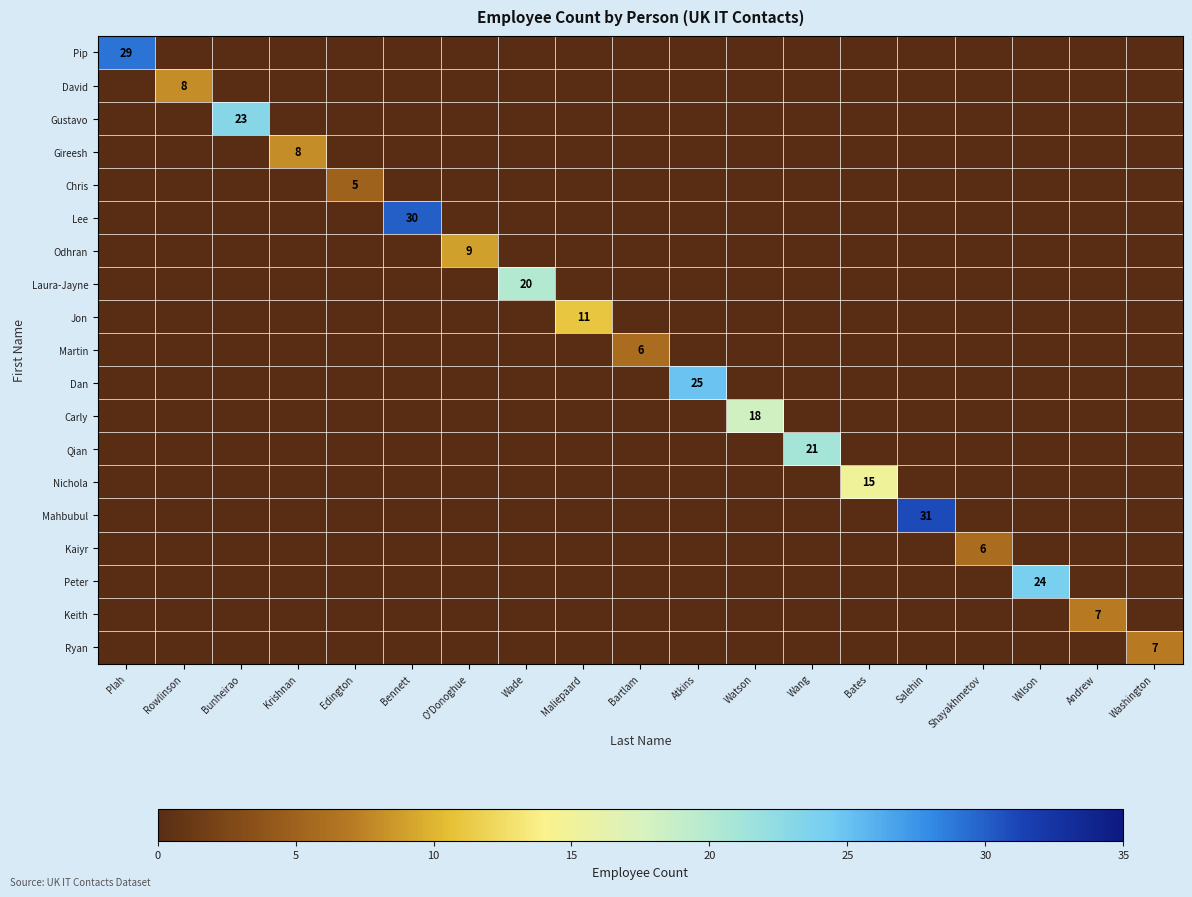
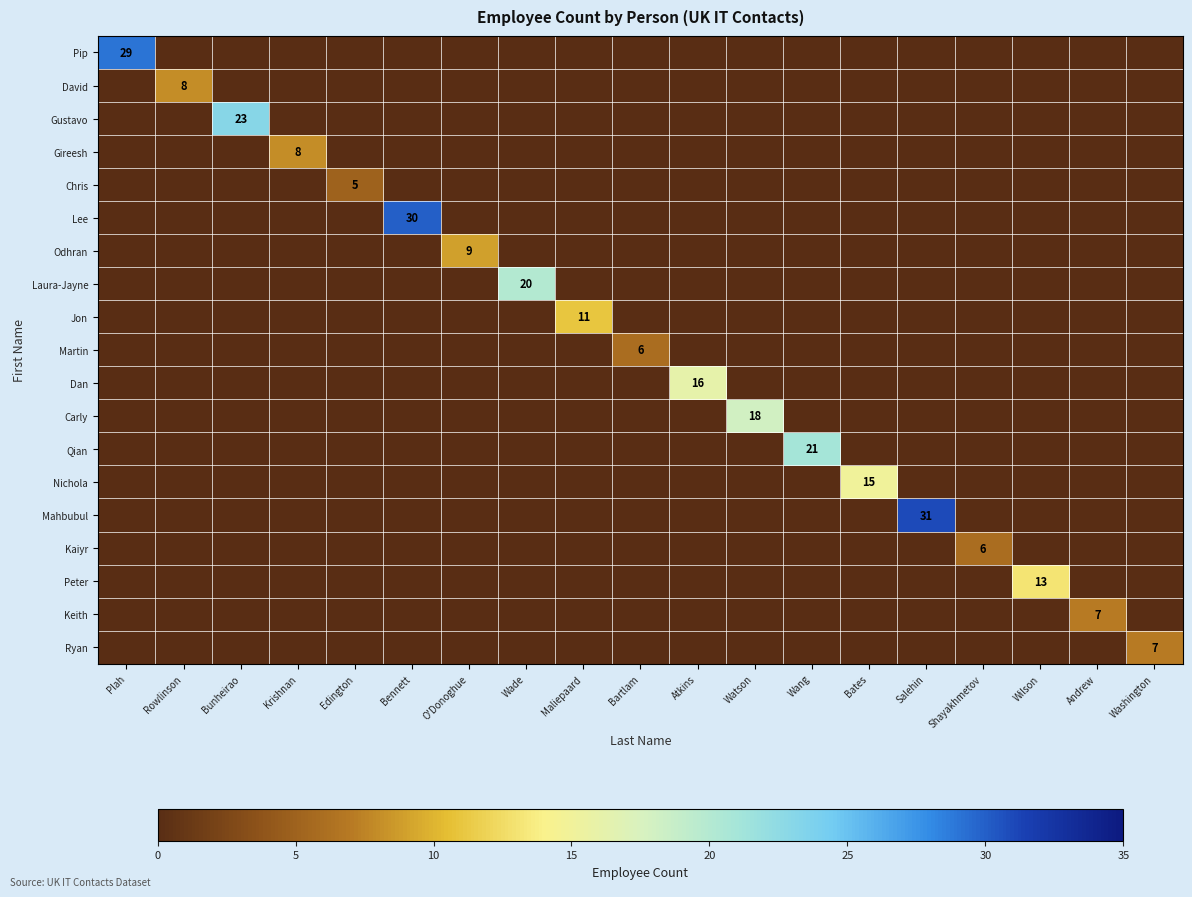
Dan, Atkins: 25 -> 16
Peter, Wilson: 24 -> 13
